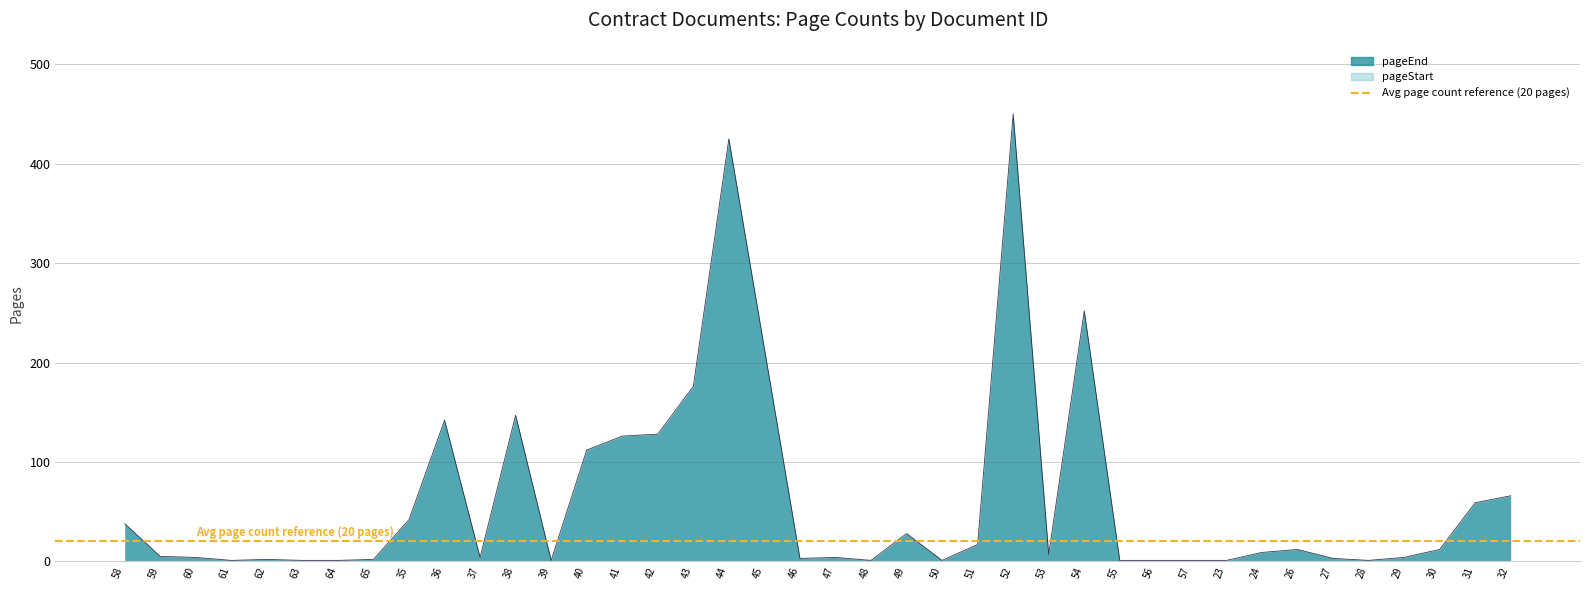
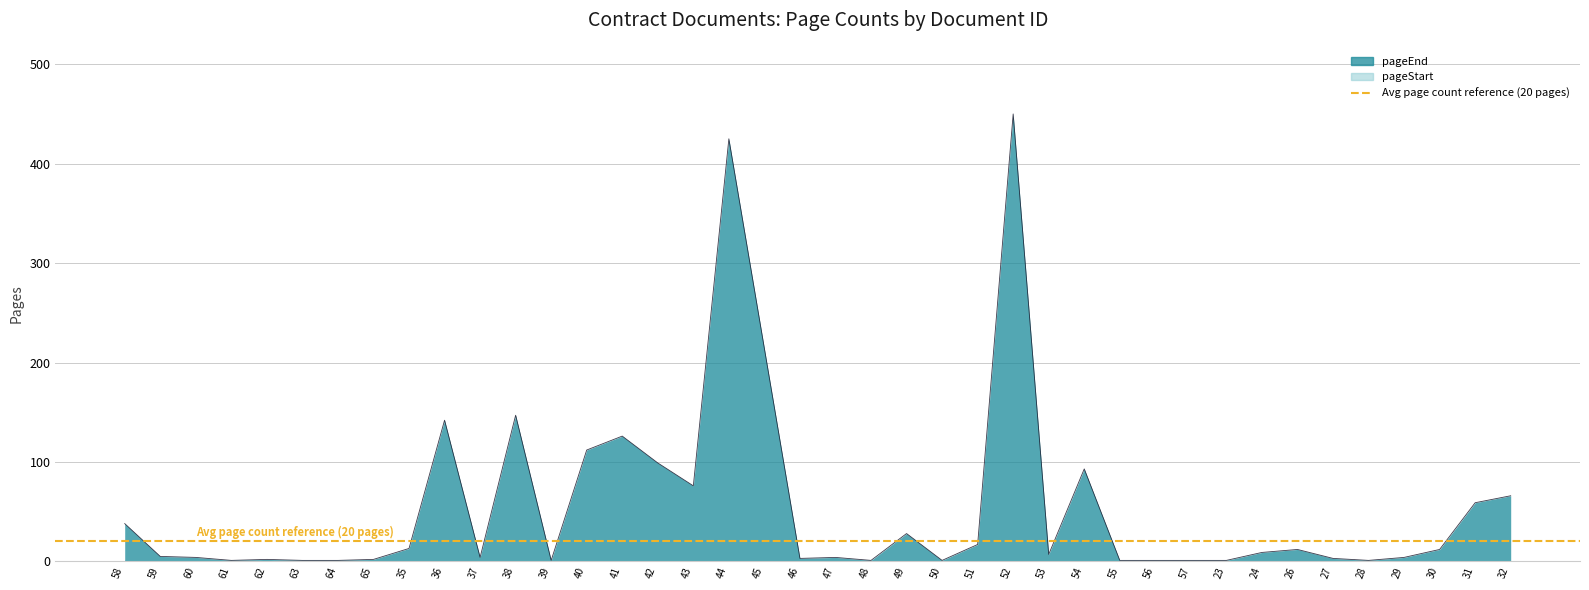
pageEnd, 35: 40 -> 10
pageEnd, 42: 130 -> 100
pageEnd, 43: 180 -> 80
pageEnd, 54: 250 -> 90
